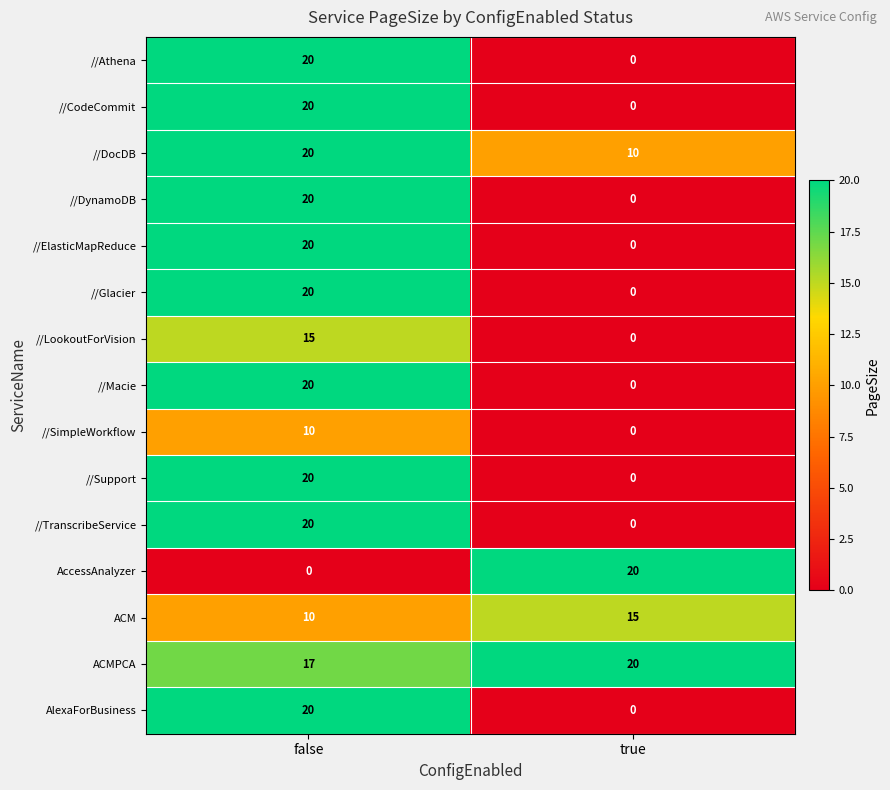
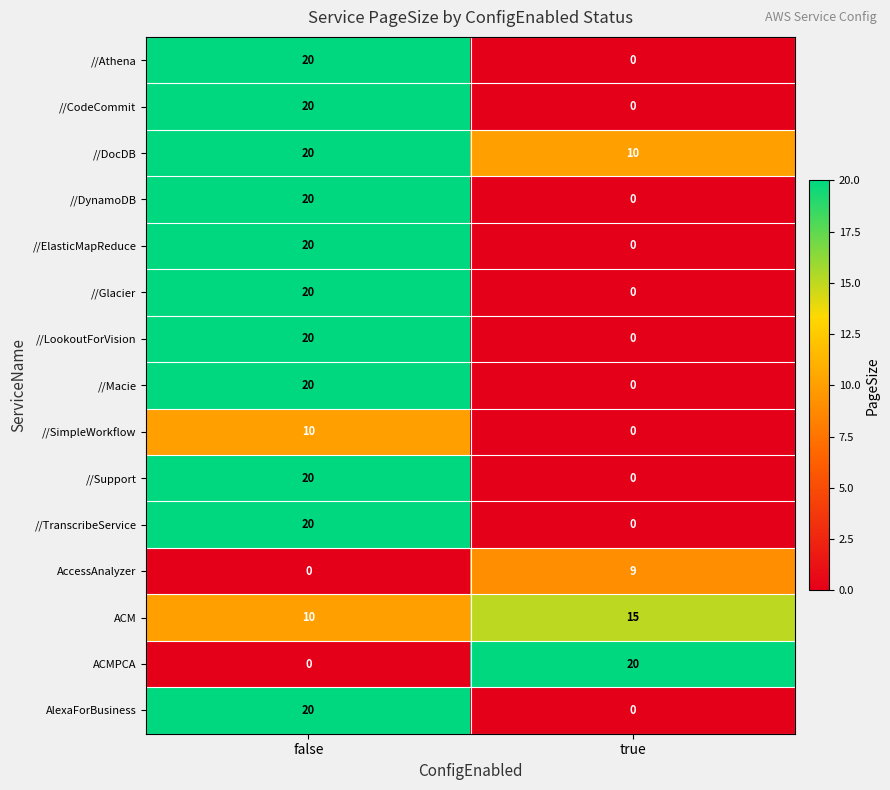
//LookoutForVision, false: 15 -> 20
AccessAnalyzer, true: 20 -> 9
ACMPCA, false: 17 -> 0
